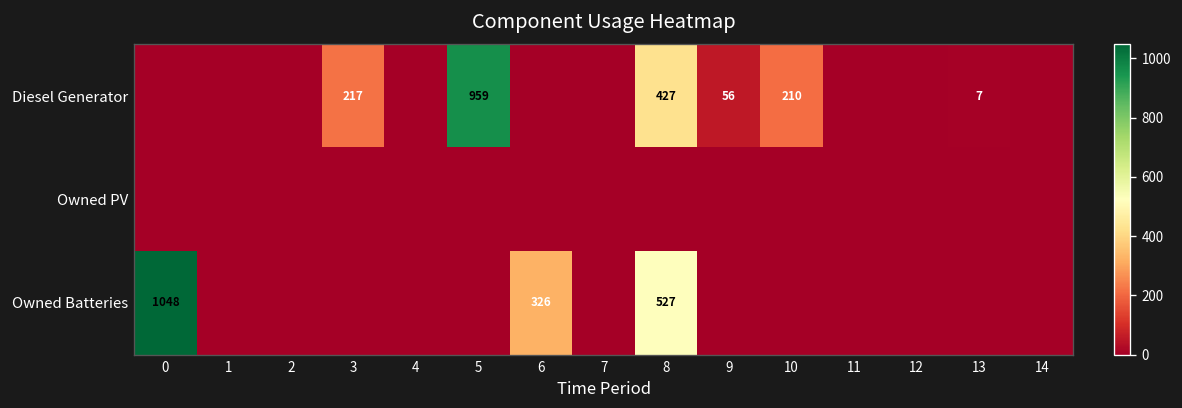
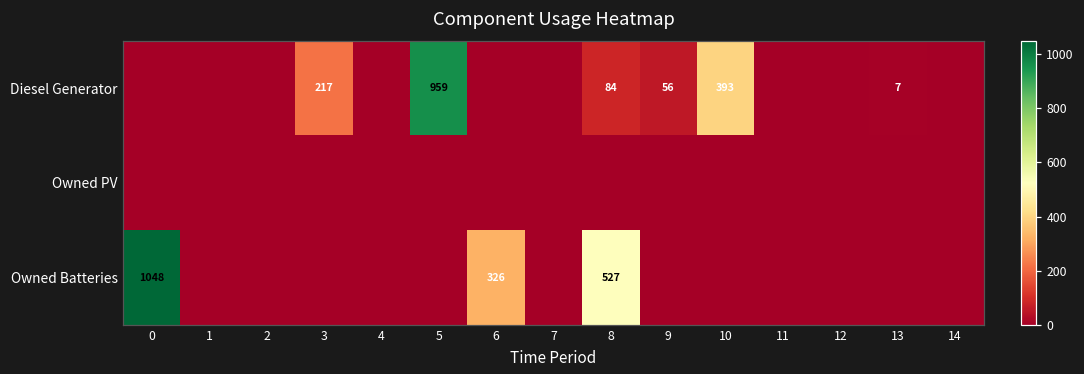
Diesel Generator, 8: 427 -> 84
Diesel Generator, 10: 210 -> 393
